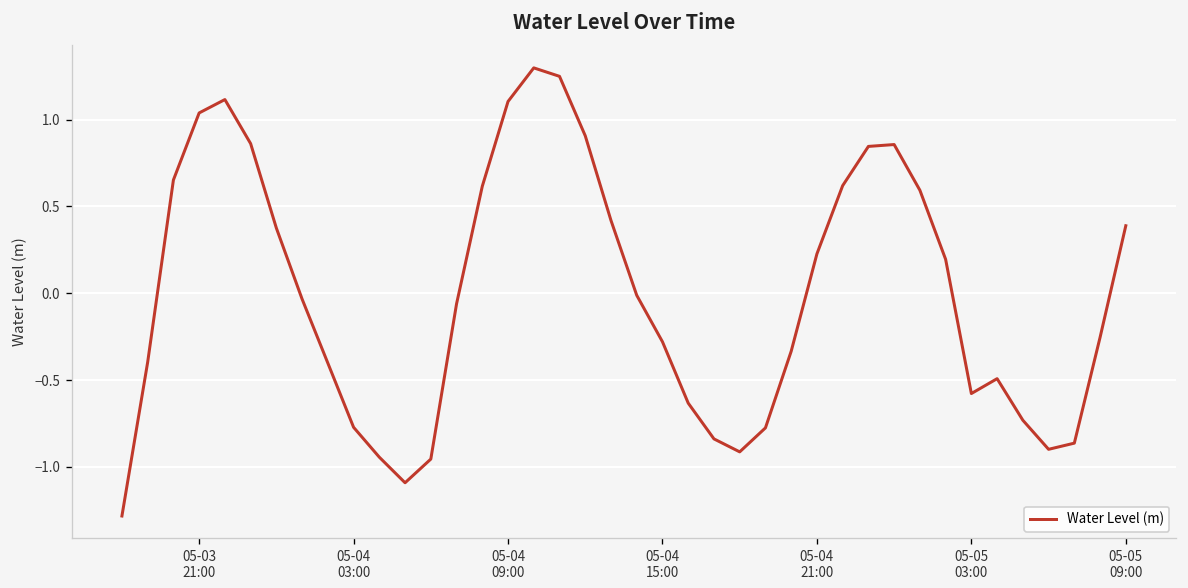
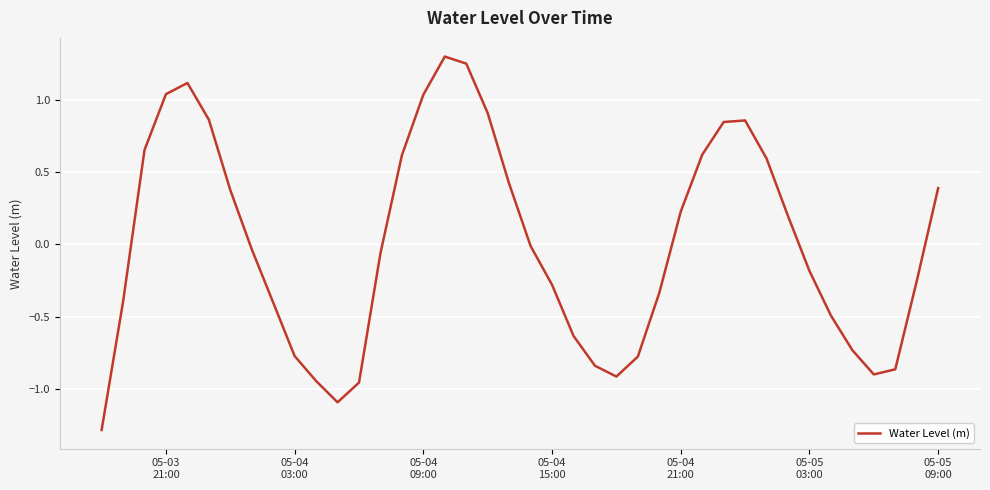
05-04 09:00: 1.10 -> 1.03
05-05 03:00: -0.58 -> -0.18
